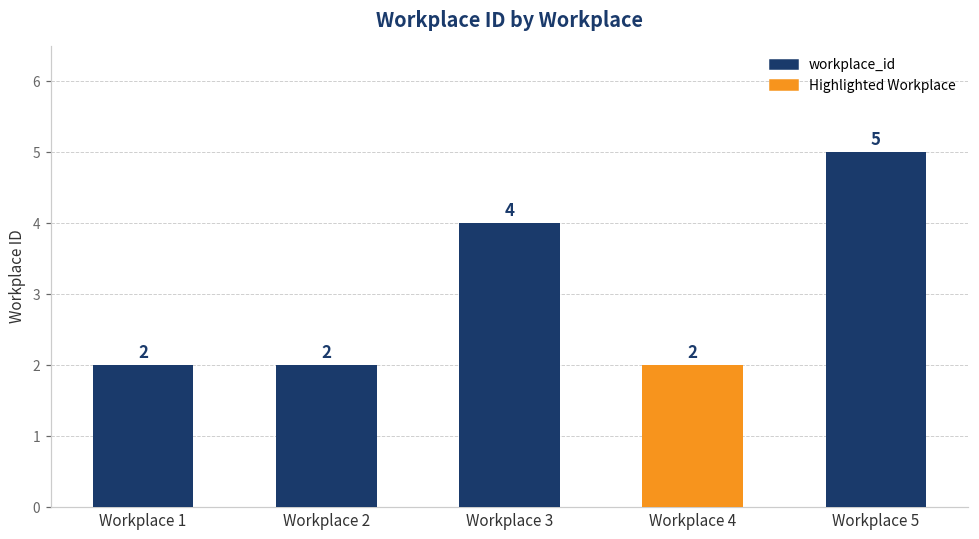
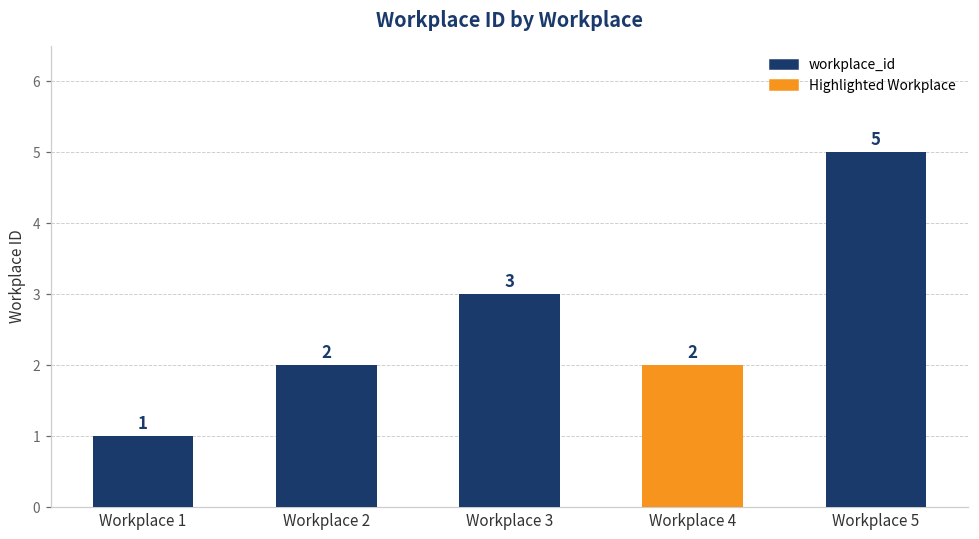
Workplace 1: 2 -> 1
Workplace 3: 4 -> 3
